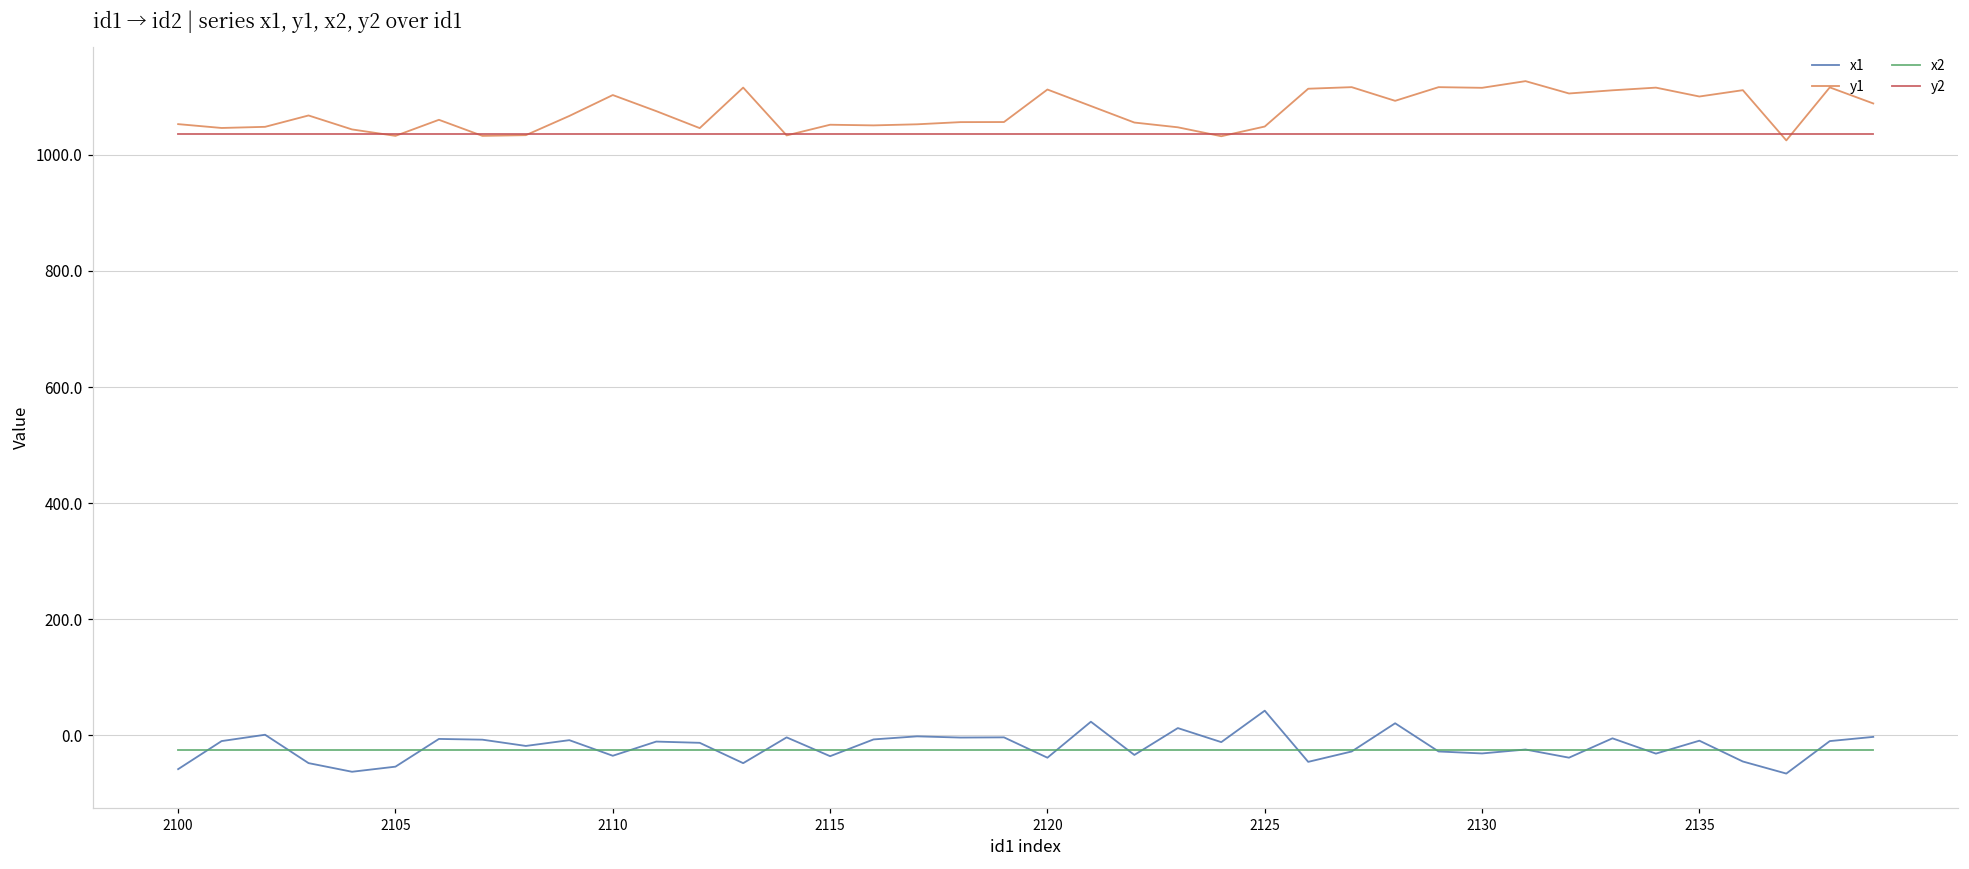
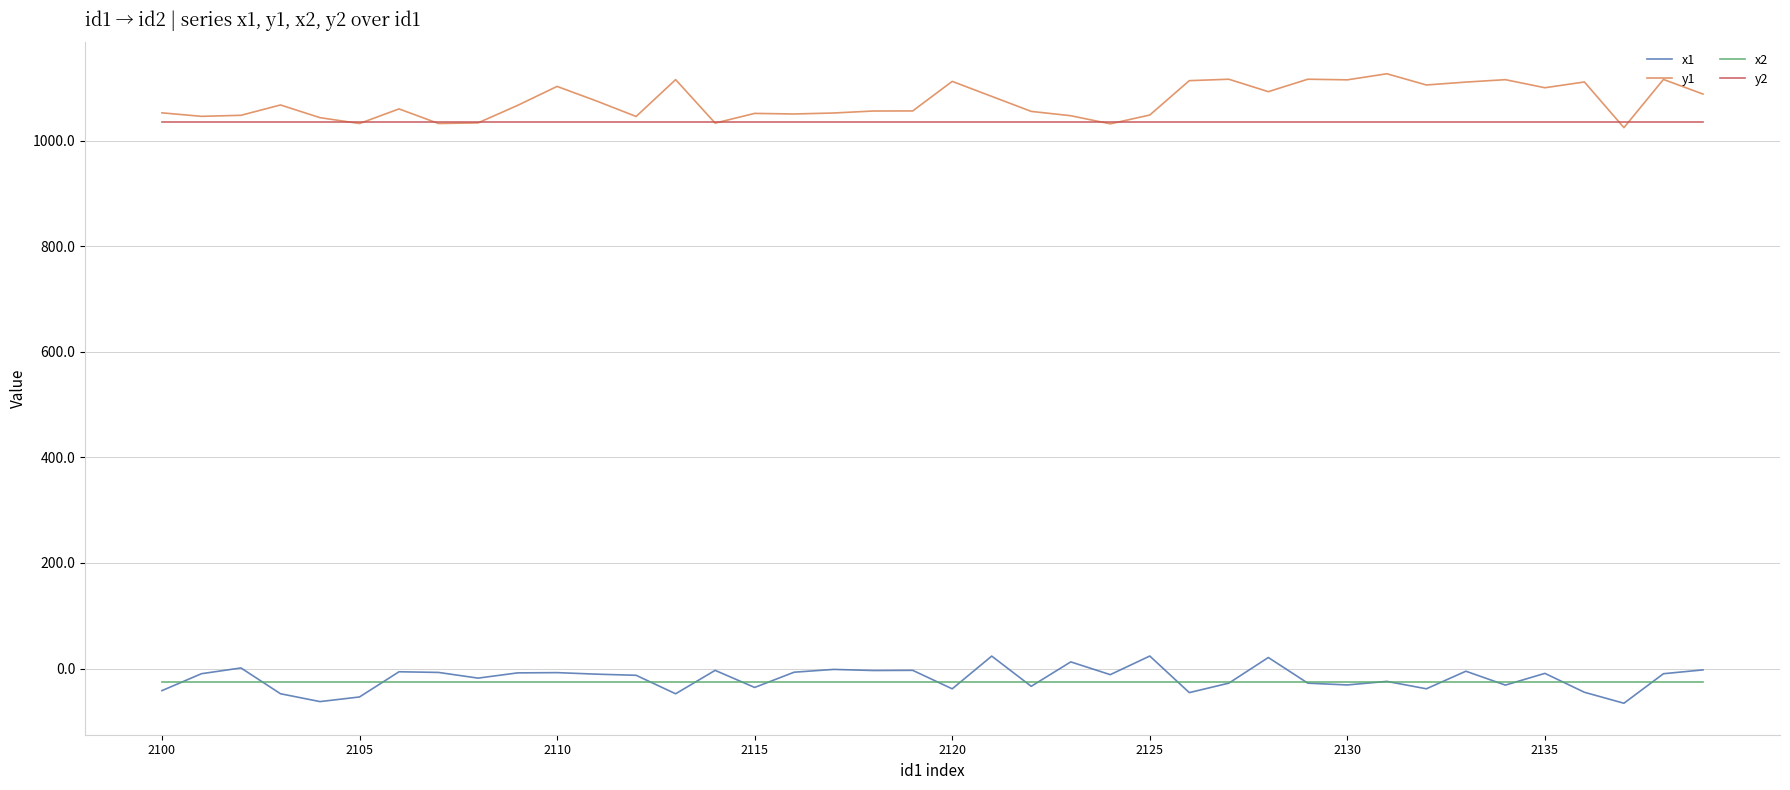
x1, 2100: -60 -> -40
x1, 2110: -40 -> -10
x1, 2125: 40 -> 20
